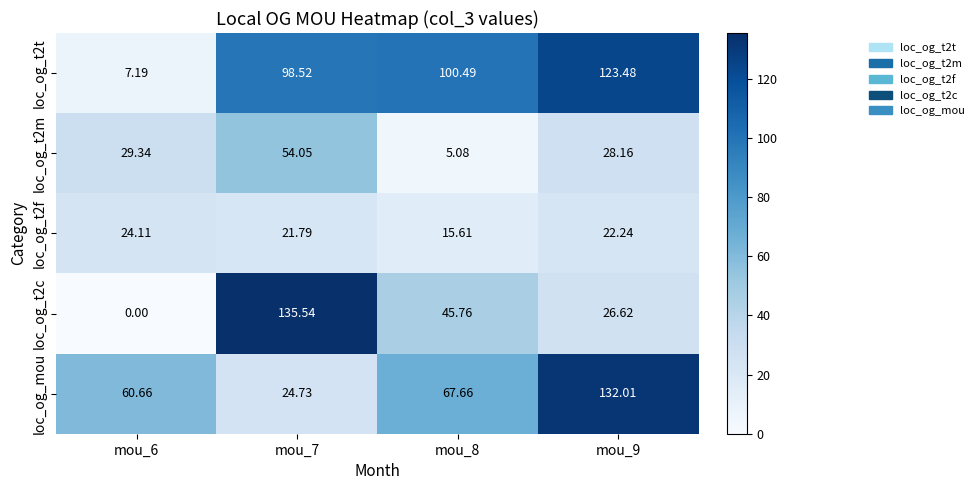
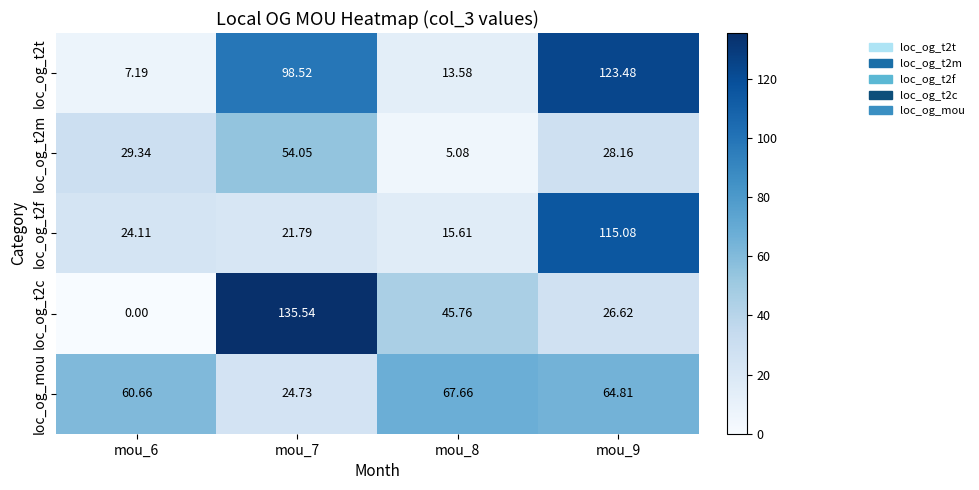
loc_og_t2t, mou_8: 100.49 -> 13.58
loc_og_t2f, mou_9: 22.24 -> 115.08
loc_og_mou, mou_9: 132.01 -> 64.81
